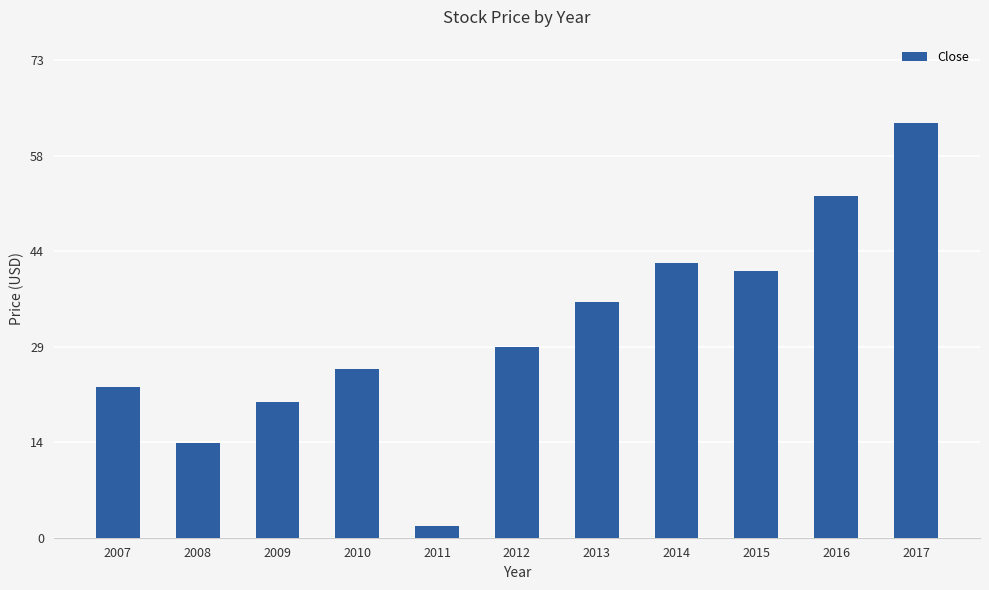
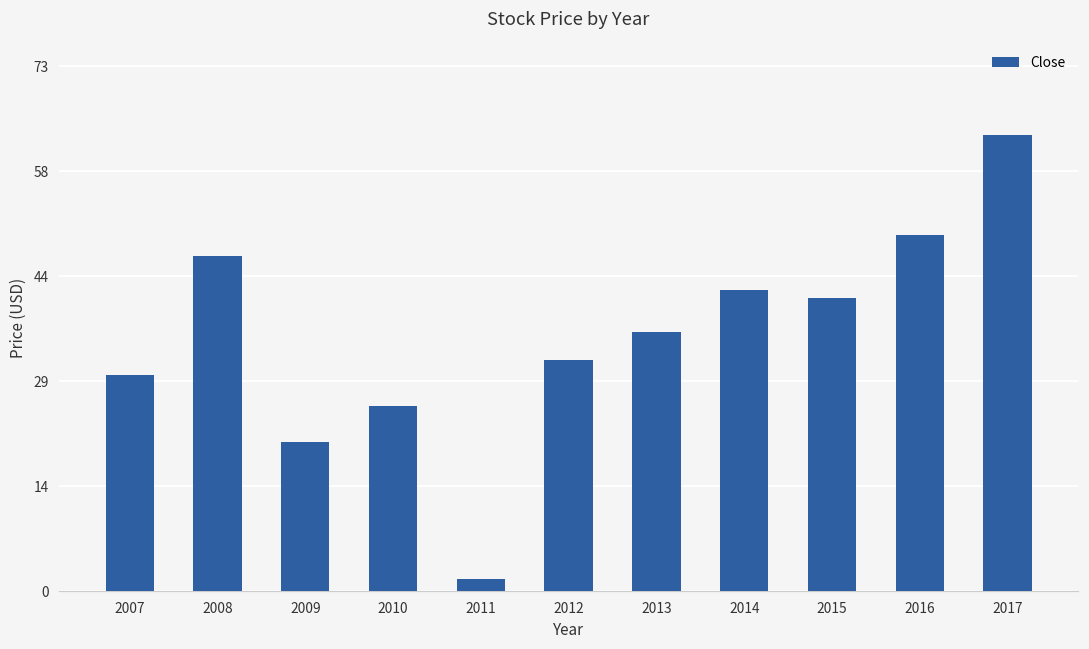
2007: 23 -> 30
2008: 15 -> 47
2012: 29 -> 33
2016: 53 -> 50
